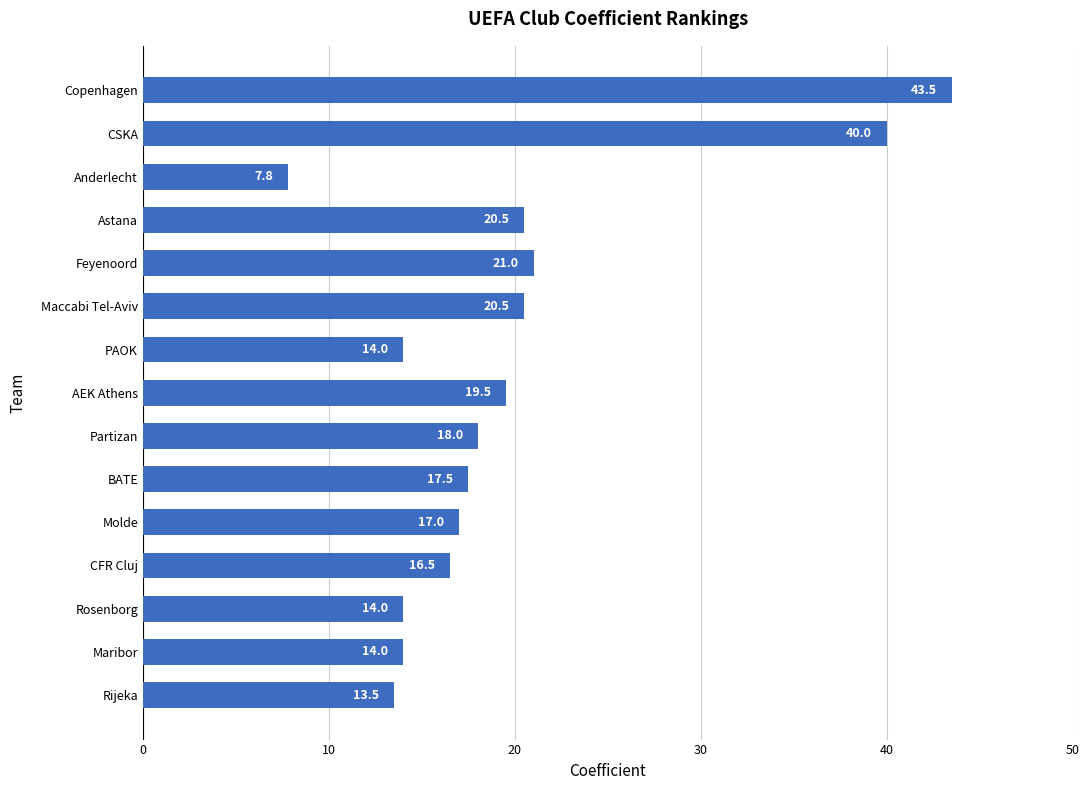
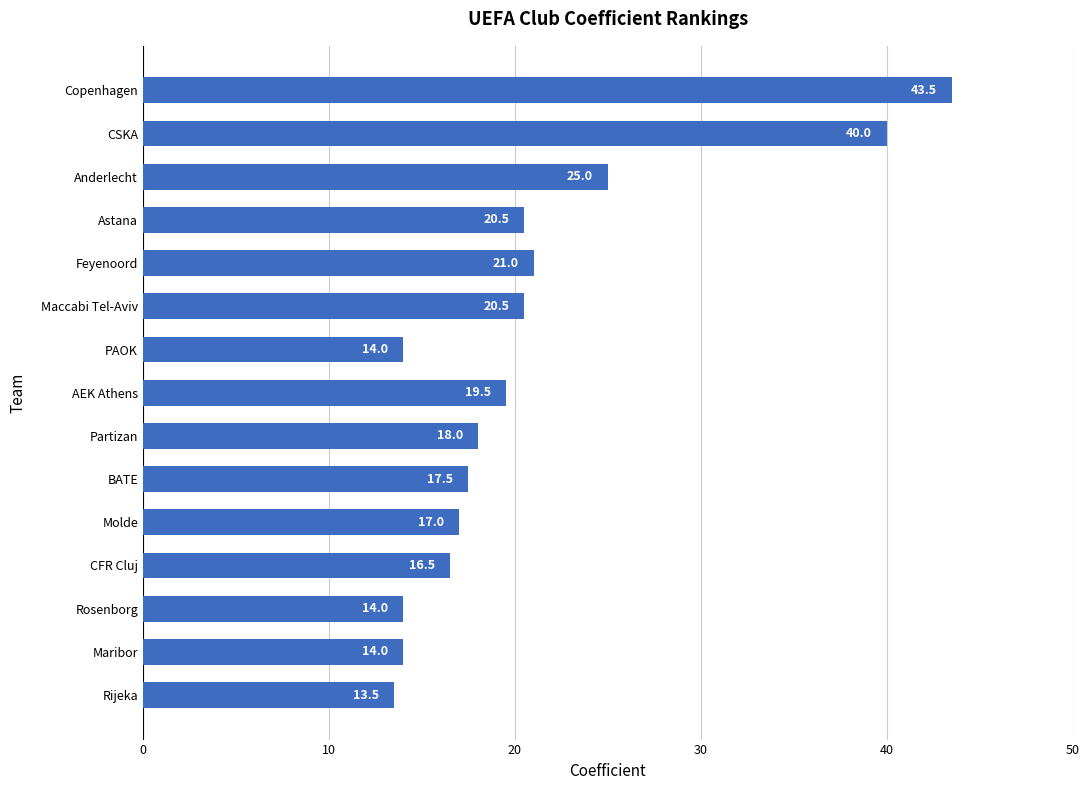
Anderlecht: 7.8 -> 25.0
